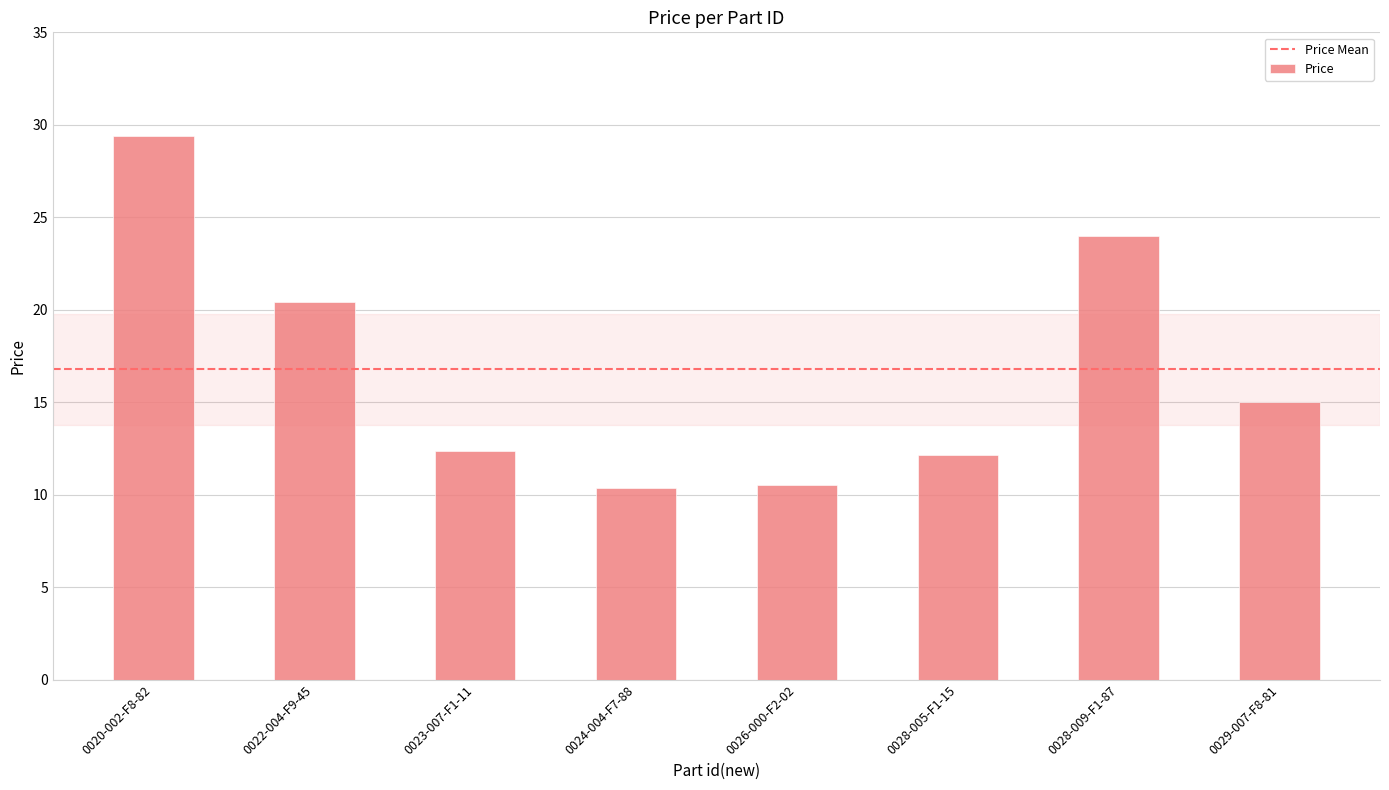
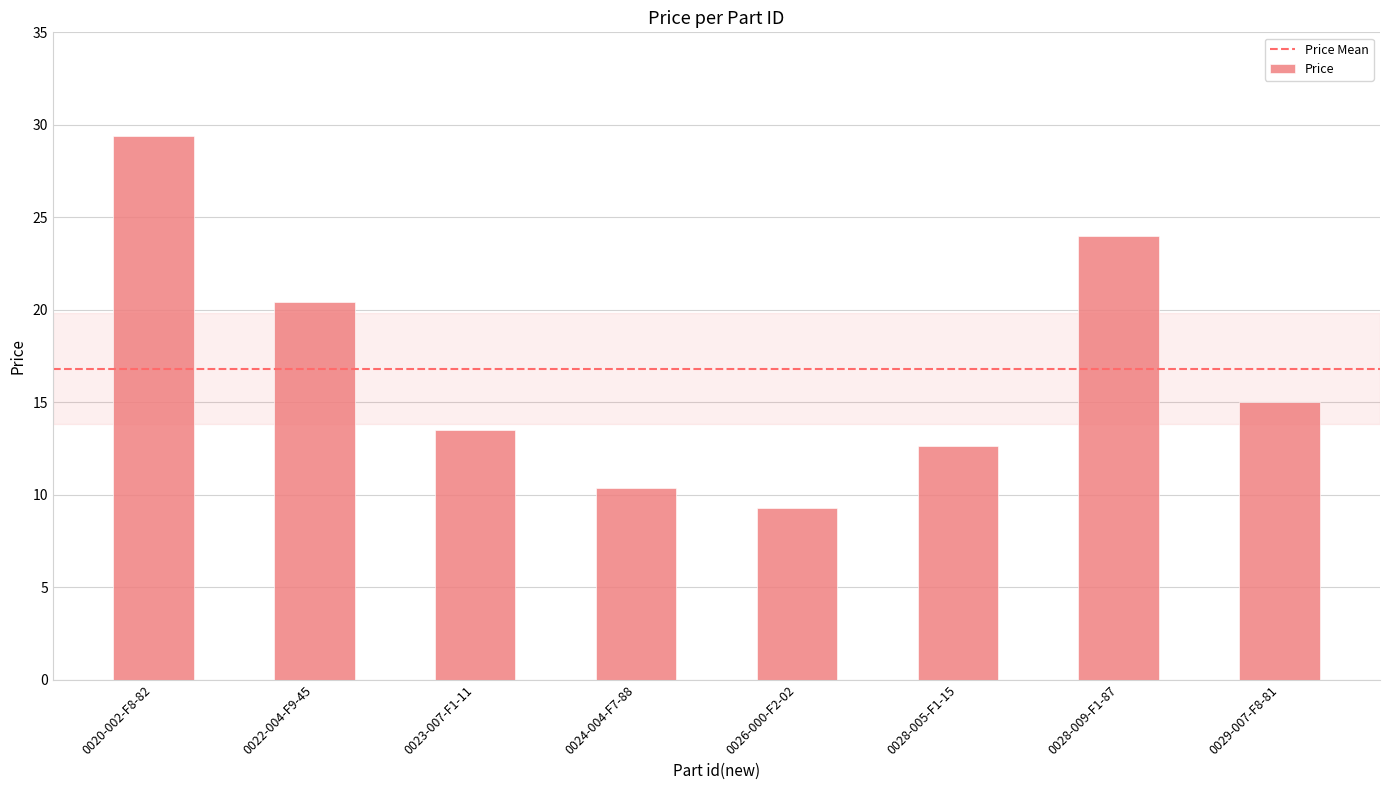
0023-007-F1-11: 12.4 -> 13.5
0026-000-F2-02: 10.5 -> 9.3
0028-005-F1-15: 12.2 -> 12.6
